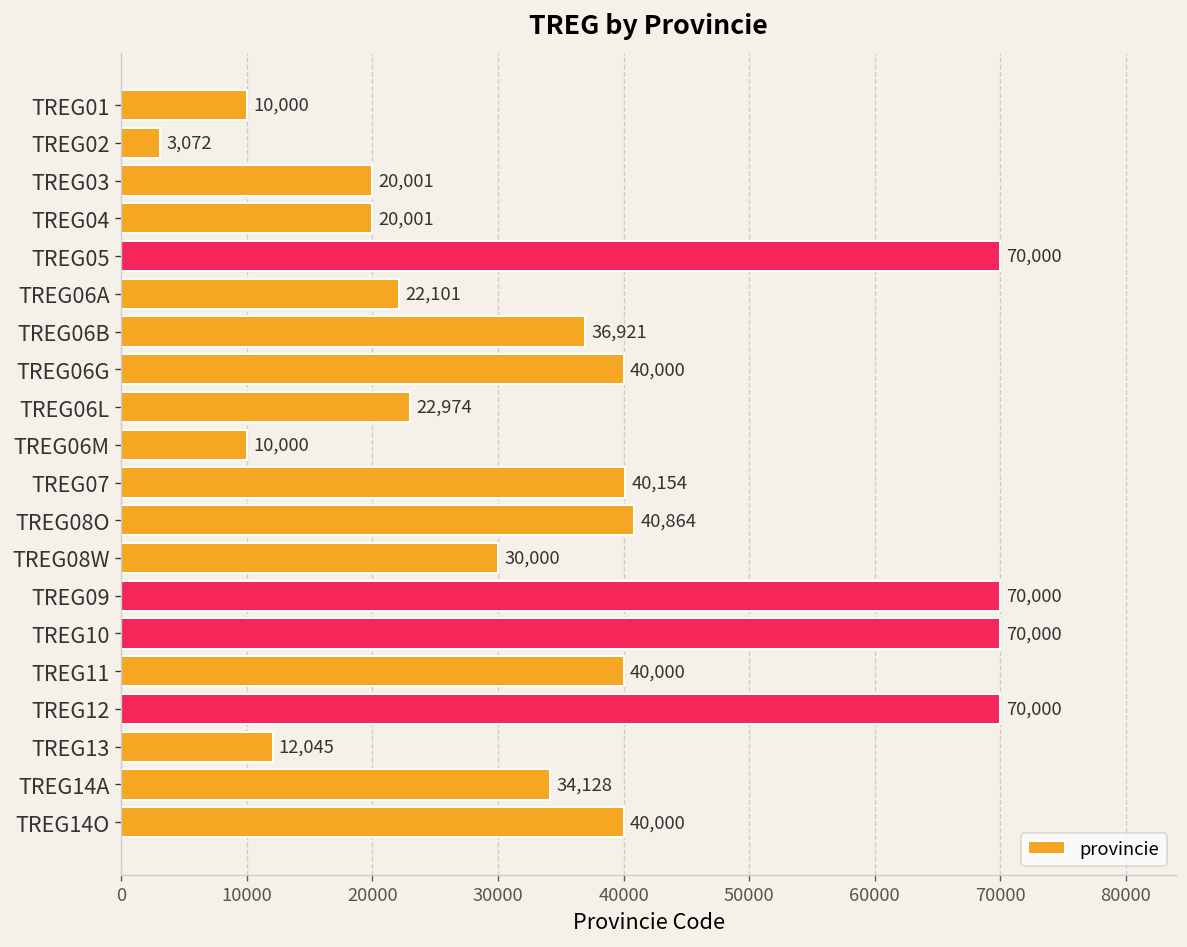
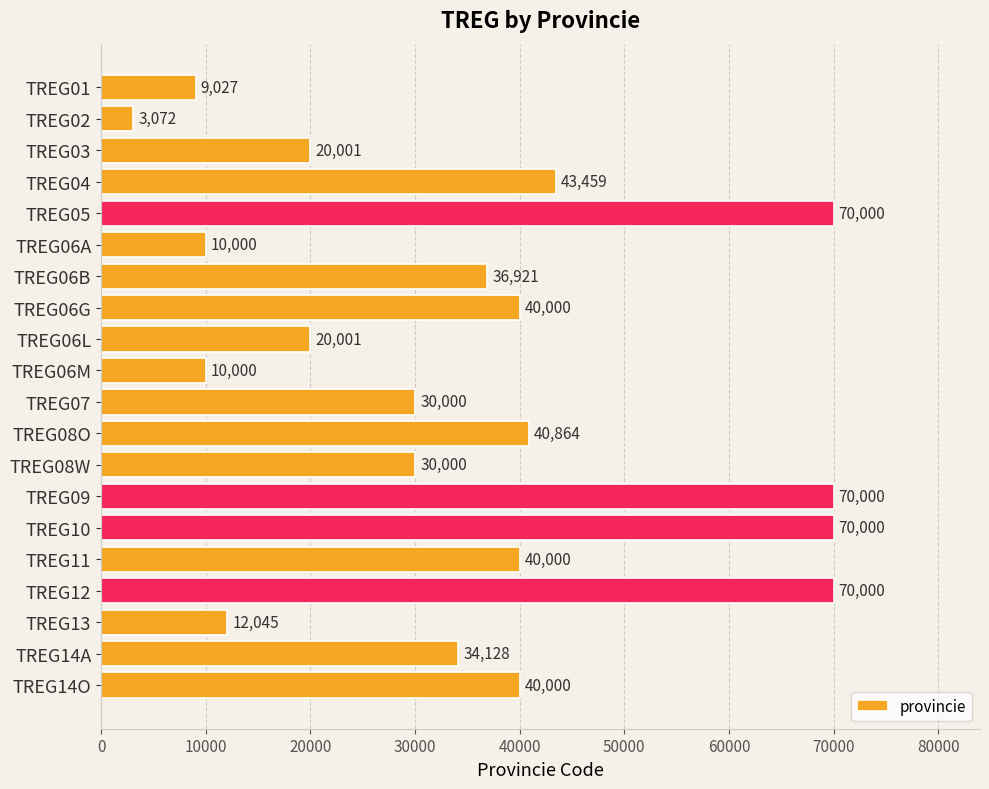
TREG01: 10,000 -> 9,027
TREG04: 20,001 -> 43,459
TREG06A: 22,101 -> 10,000
TREG06L: 22,974 -> 20,001
TREG07: 40,154 -> 30,000
